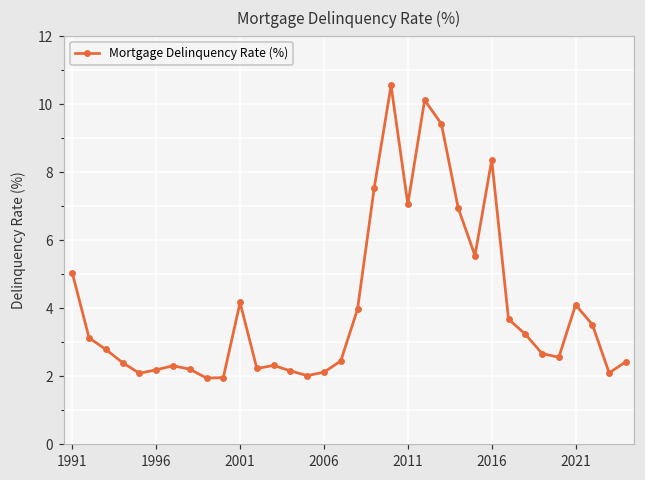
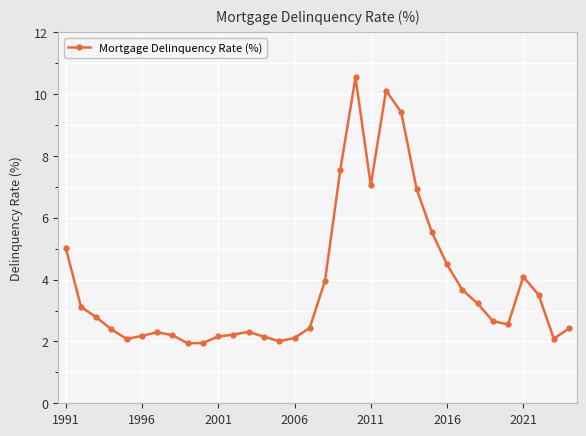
2001: 4.2 -> 2.2
2016: 8.4 -> 4.5
